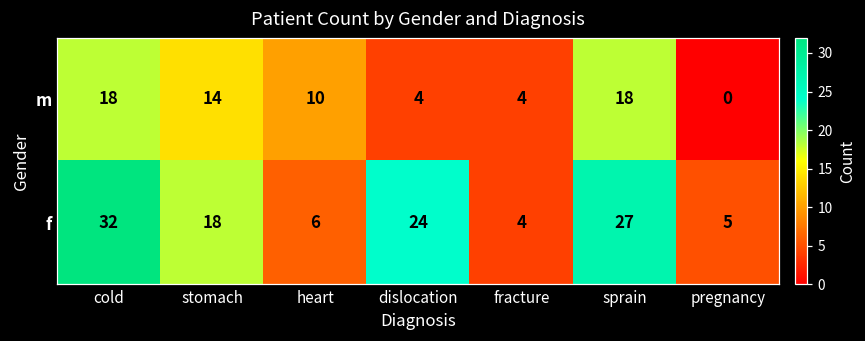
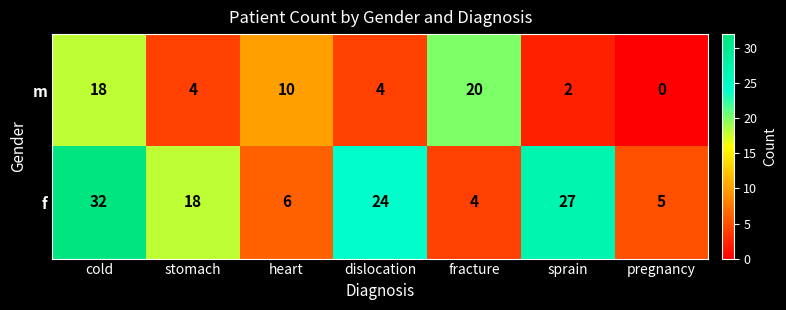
m, stomach: 14 -> 4
m, fracture: 4 -> 20
m, sprain: 18 -> 2
